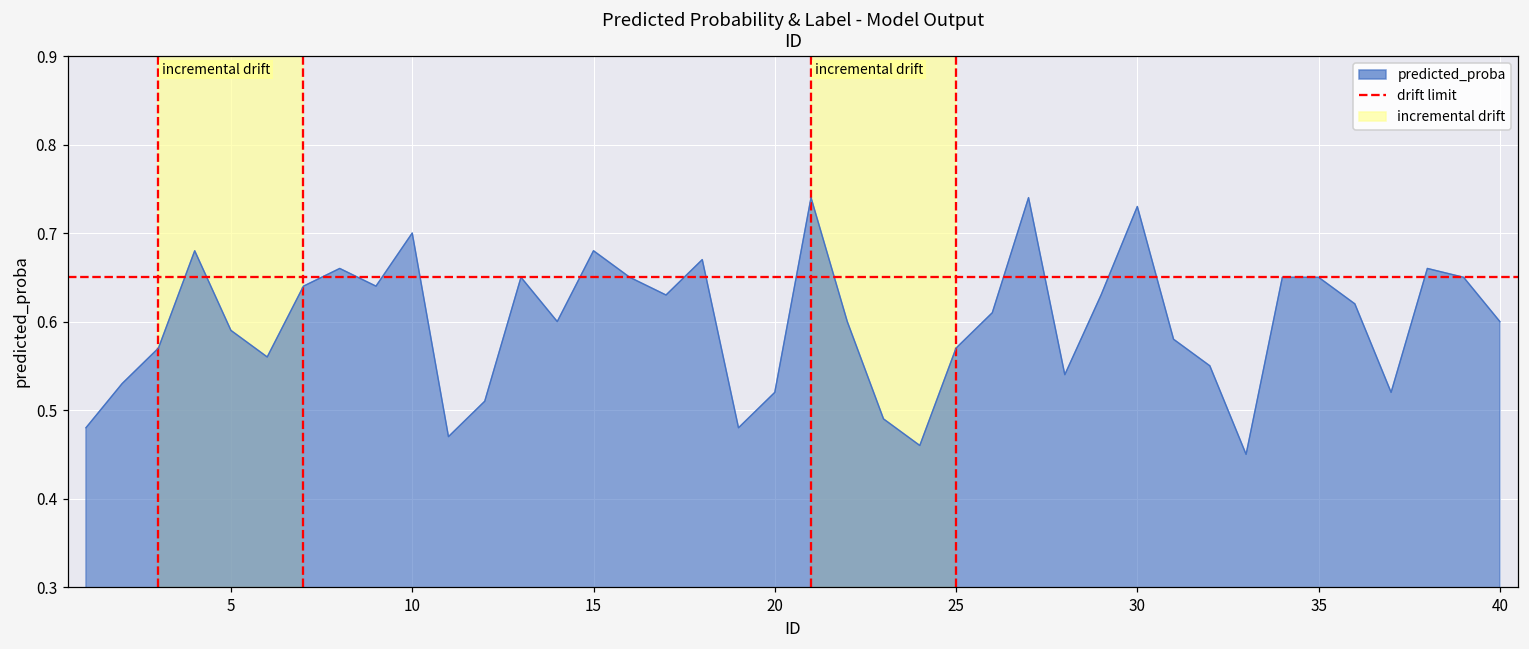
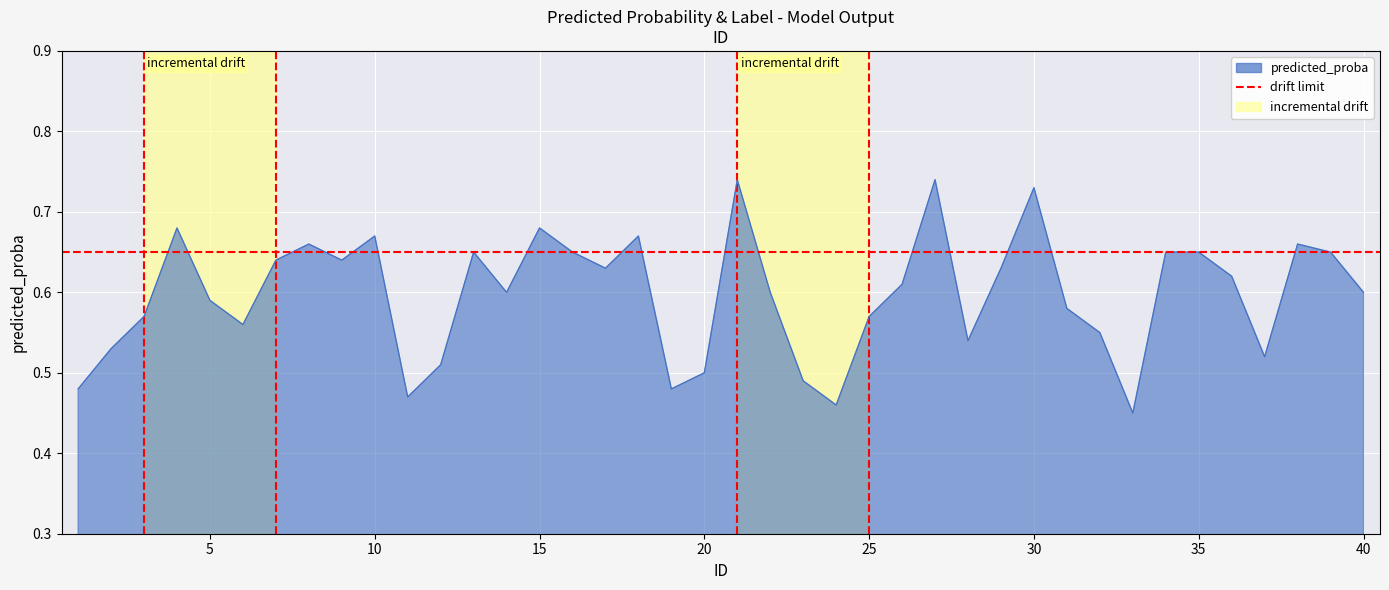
10: 0.70 -> 0.67
20: 0.52 -> 0.50
